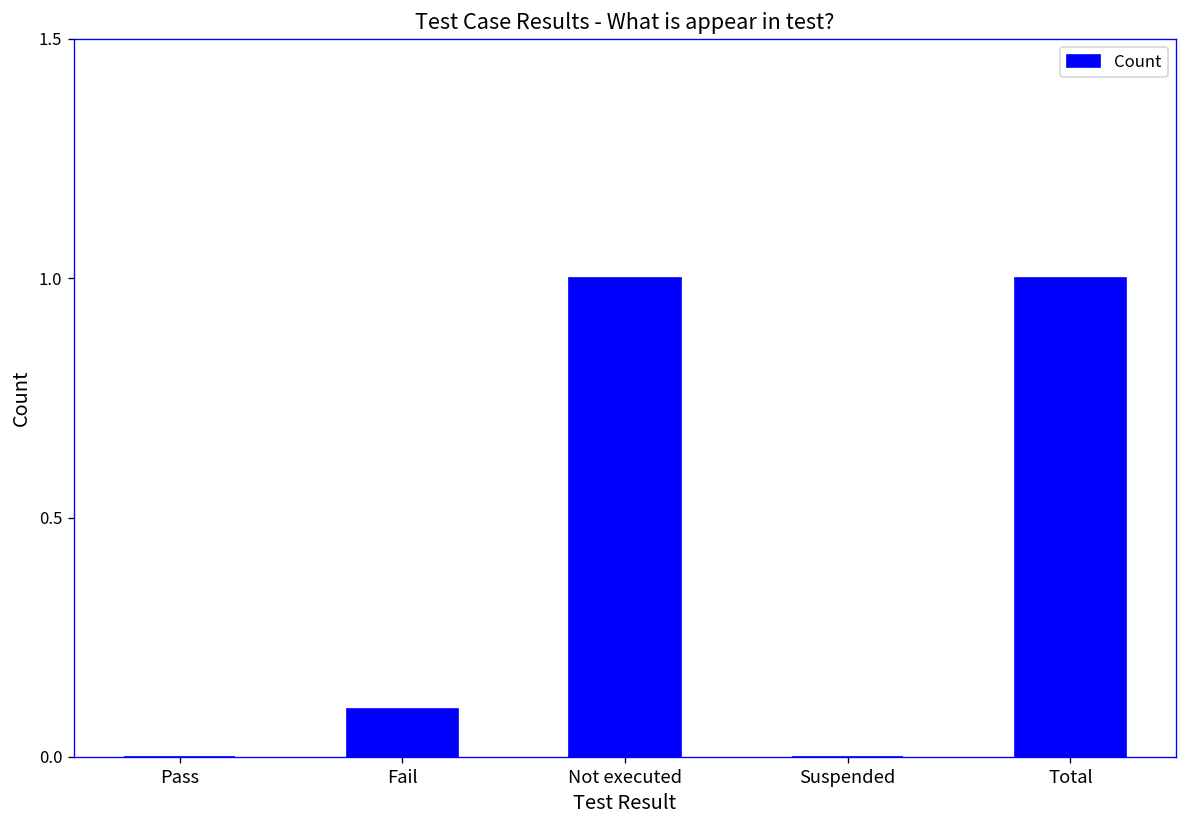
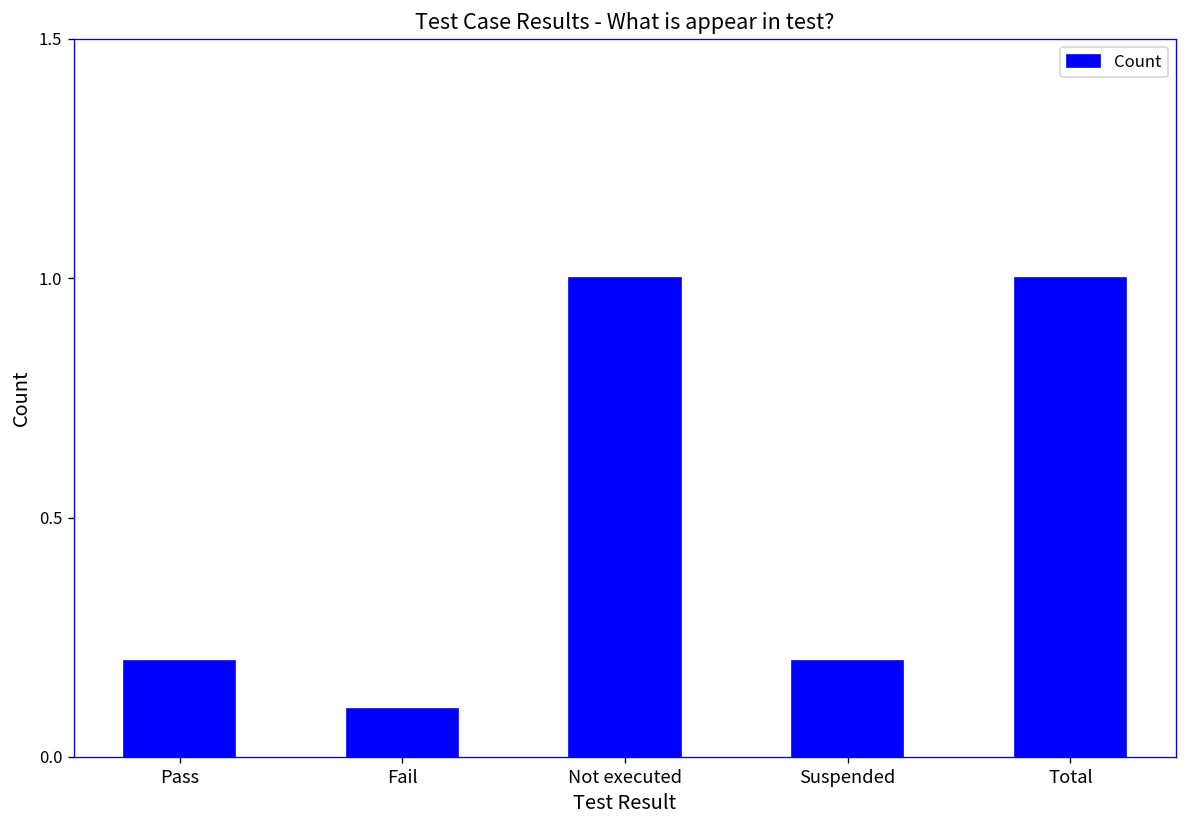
Pass: 0.0 -> 0.2
Suspended: 0.0 -> 0.2
